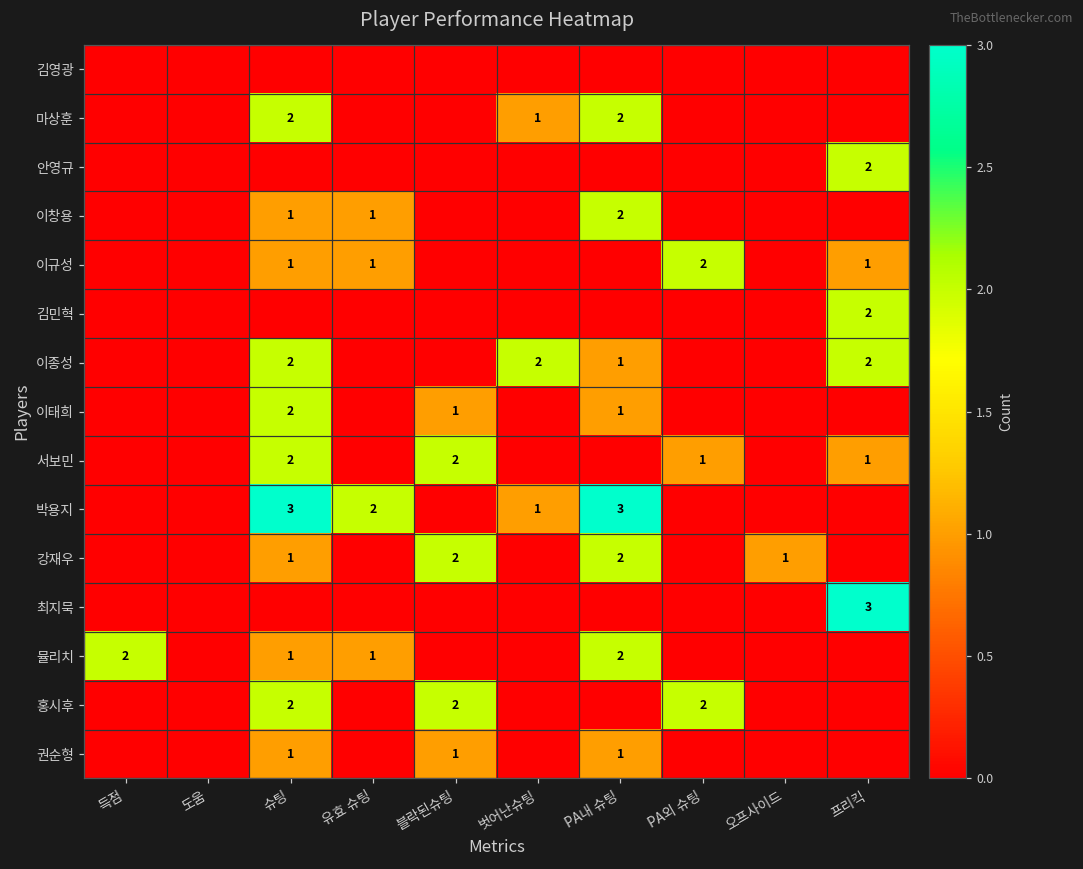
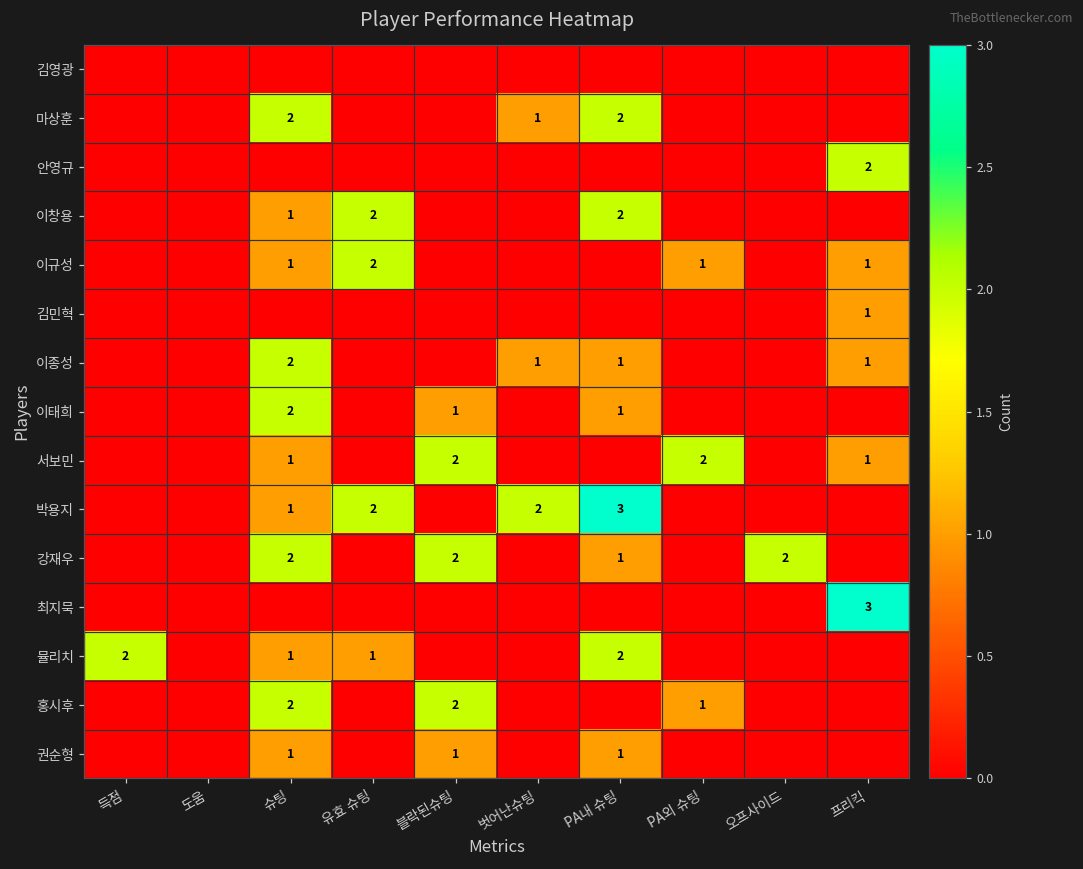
이창용, 유효 슈팅: 1 -> 2
이규성, 유효 슈팅: 1 -> 2
이규성, PA외 슈팅: 2 -> 1
김민혁, 프리킥: 2 -> 1
이종성, 벗어난슈팅: 2 -> 1
이종성, 프리킥: 2 -> 1
서보민, 슈팅: 2 -> 1
서보민, PA외 슈팅: 1 -> 2
박용지, 슈팅: 3 -> 1
박용지, 벗어난슈팅: 1 -> 2
강재우, 슈팅: 1 -> 2
강재우, PA내 슈팅: 2 -> 1
강재우, 오프사이드: 1 -> 2
홍시후, PA외 슈팅: 2 -> 1
